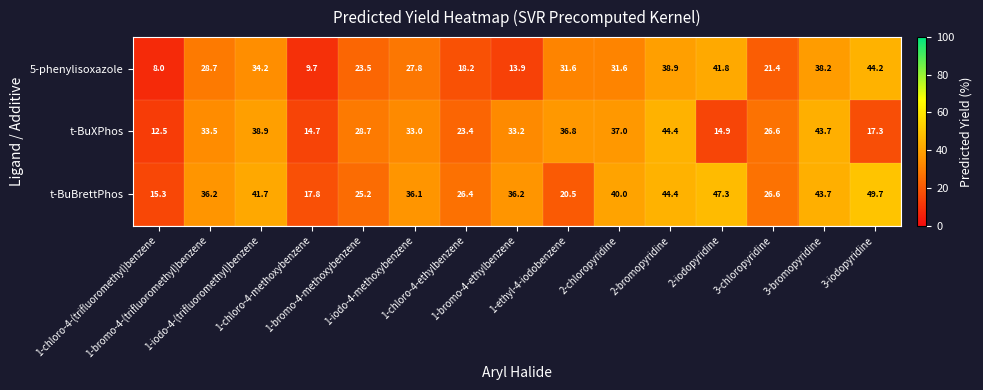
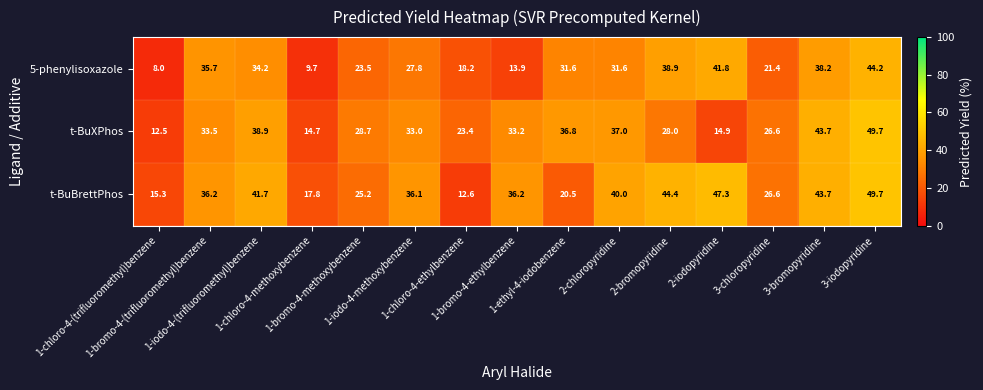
5-phenylisoxazole, 1-bromo-4-(trifluoromethyl)benzene: 28.7 -> 35.7
t-BuXPhos, 2-bromopyridine: 44.4 -> 28.0
t-BuXPhos, 3-iodopyridine: 17.3 -> 49.7
t-BuBrettPhos, 1-chloro-4-ethylbenzene: 26.4 -> 12.6
